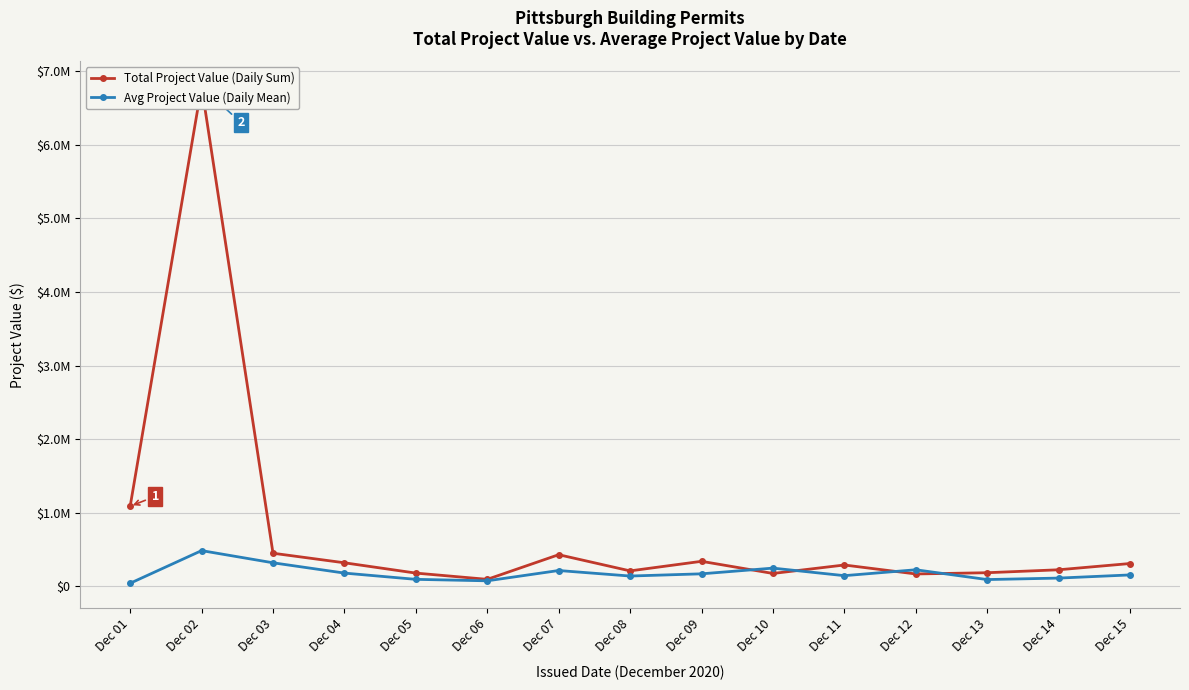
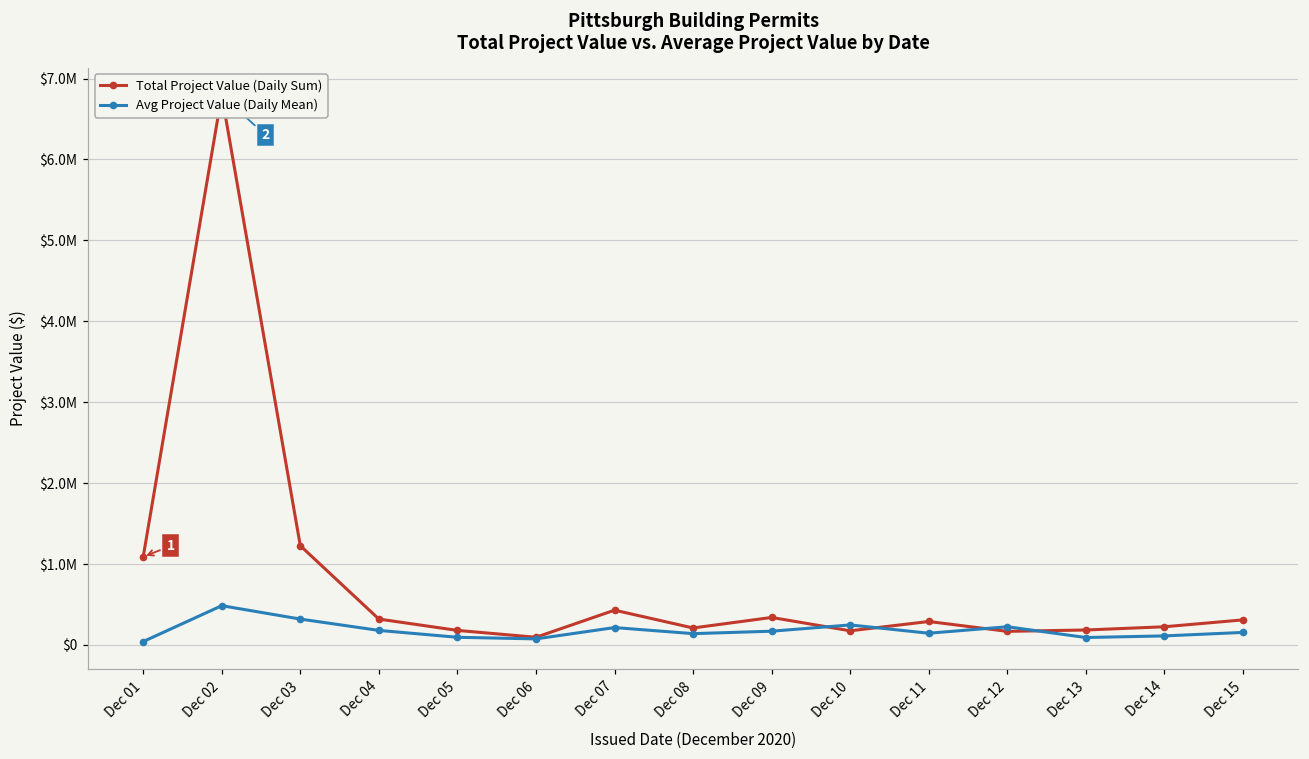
Total Project Value (Daily Sum), Dec 03: $500000 -> $1200000
